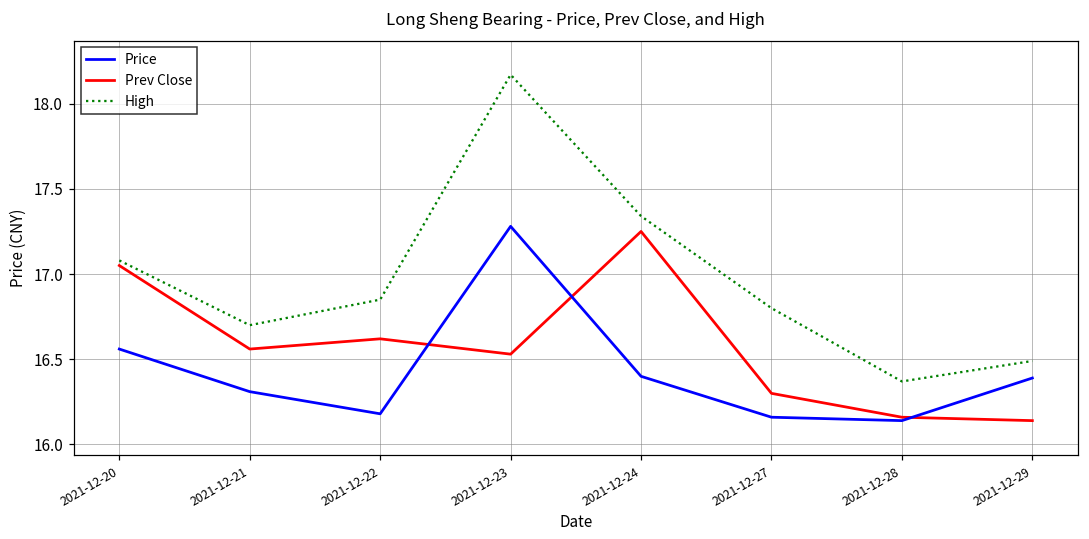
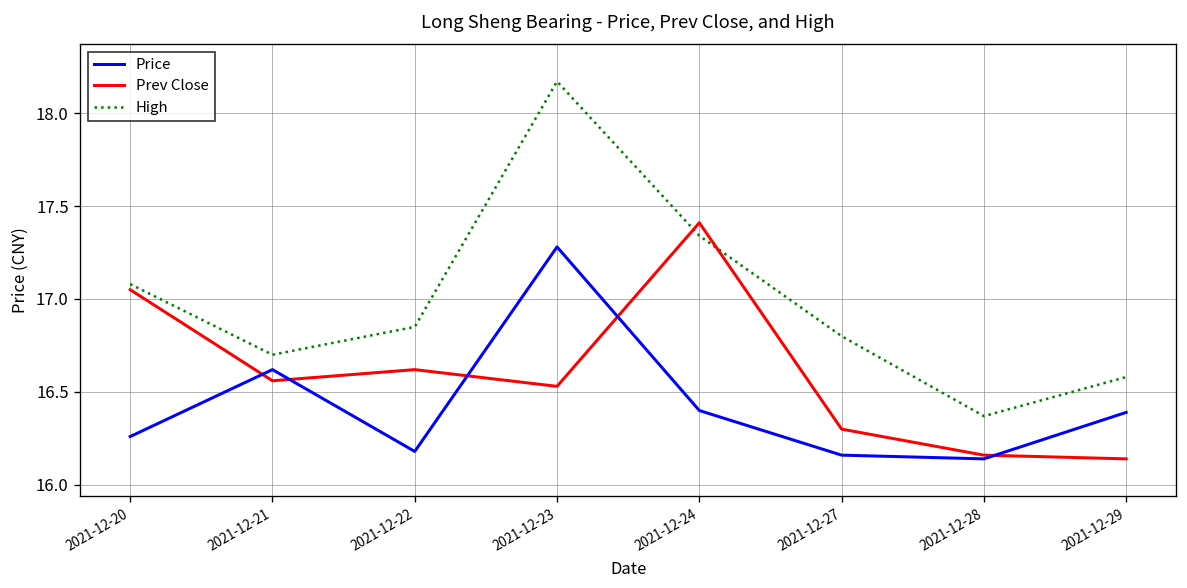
Price, 2021-12-20: 16.56 -> 16.26
Price, 2021-12-21: 16.31 -> 16.62
Prev Close, 2021-12-24: 17.25 -> 17.41
High, 2021-12-29: 16.49 -> 16.58
